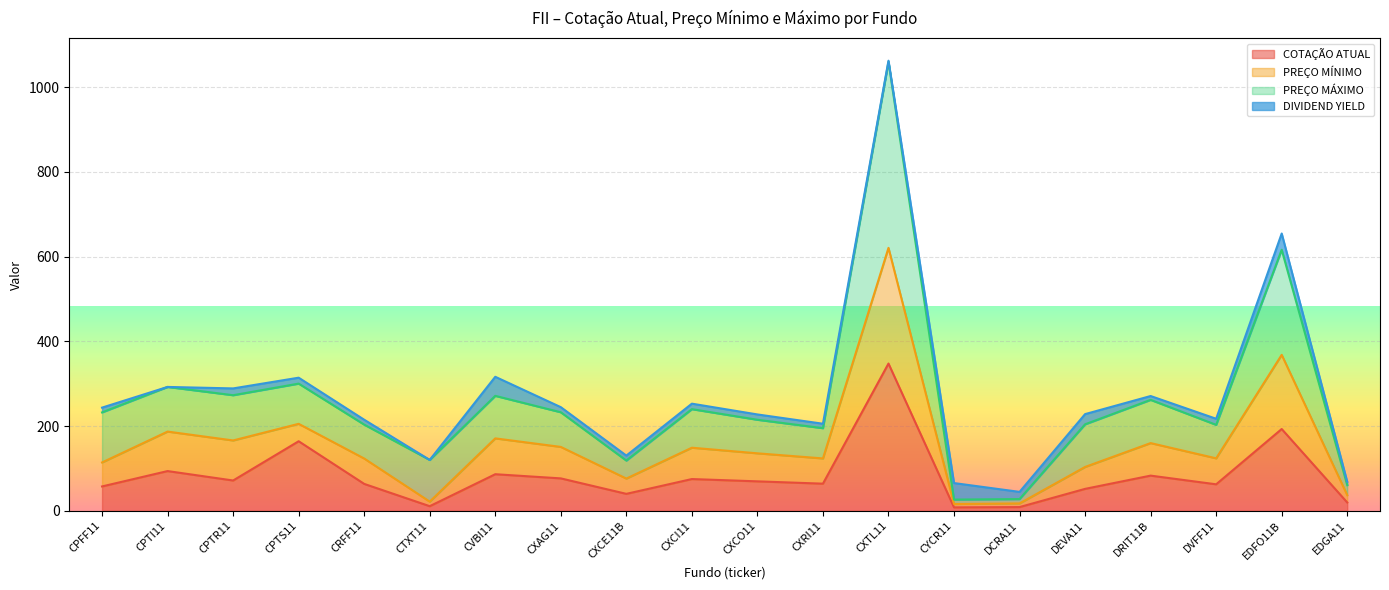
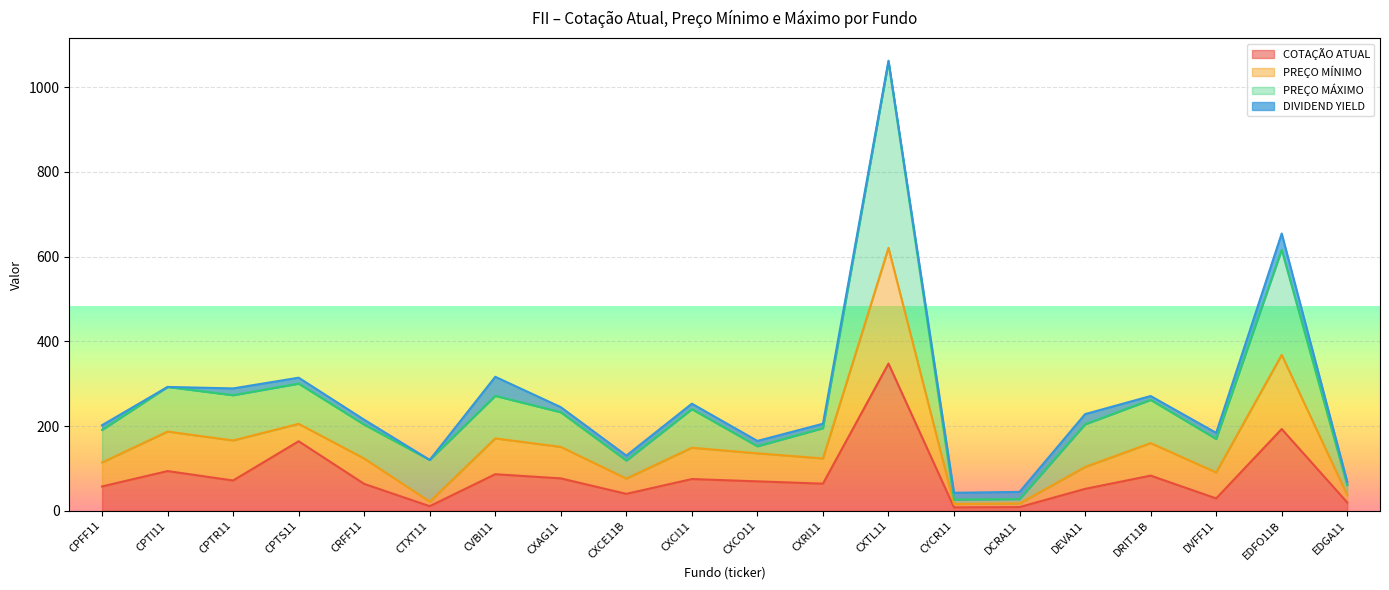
PREÇO MÁXIMO, CPFF11: 120 -> 80
PREÇO MÁXIMO, CXCO11: 80 -> 20
DIVIDEND YIELD, CYCR11: 40 -> 20
COTAÇÃO ATUAL, DVFF11: 60 -> 30
